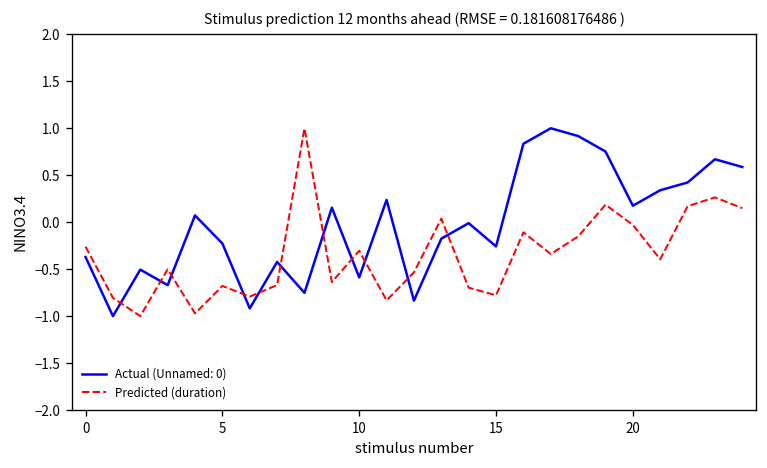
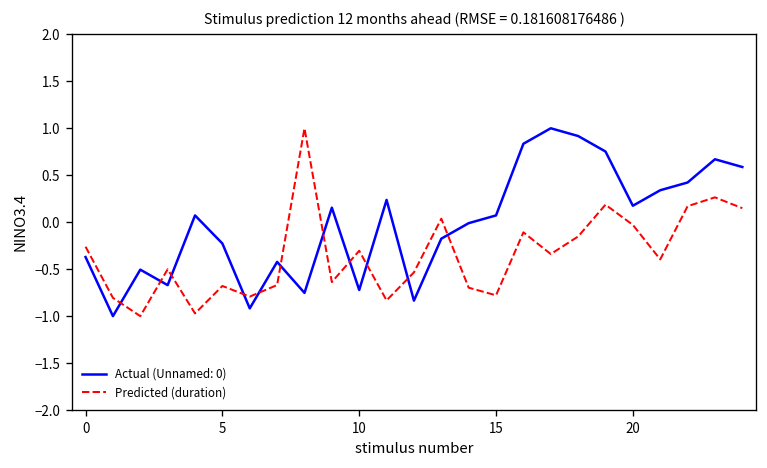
Actual (Unnamed: 0), 10: -0.6 -> -0.7
Actual (Unnamed: 0), 15: -0.3 -> 0.1
